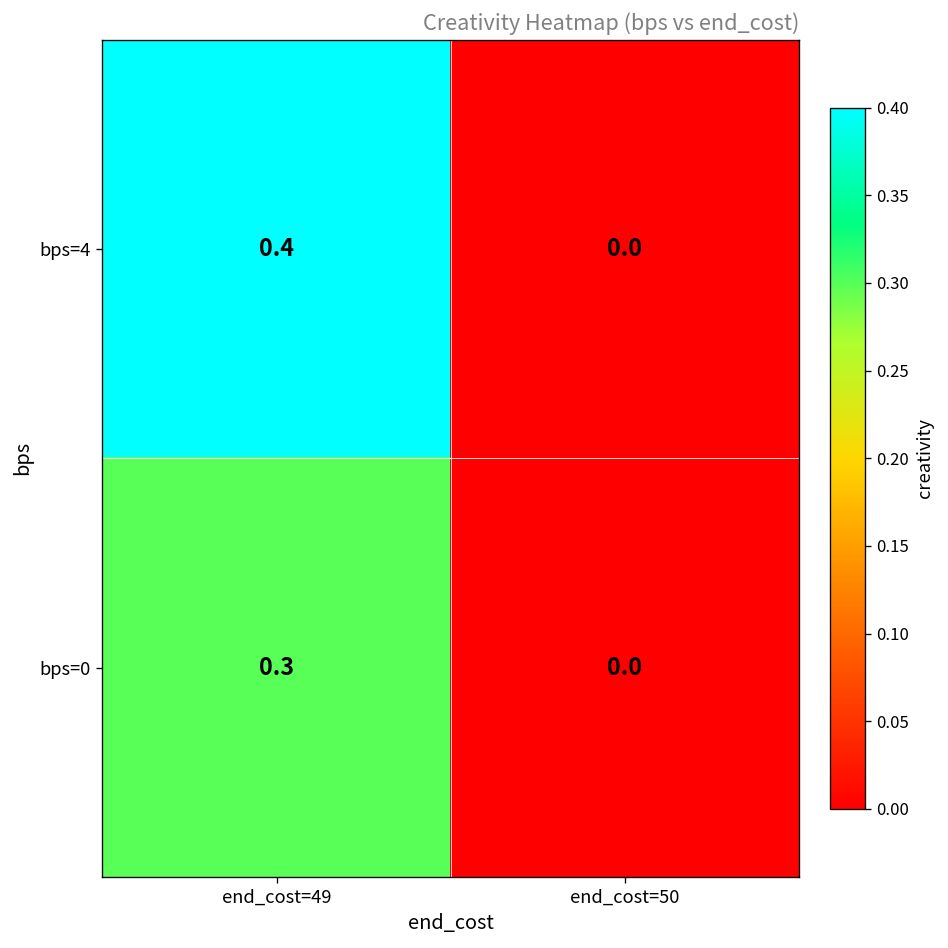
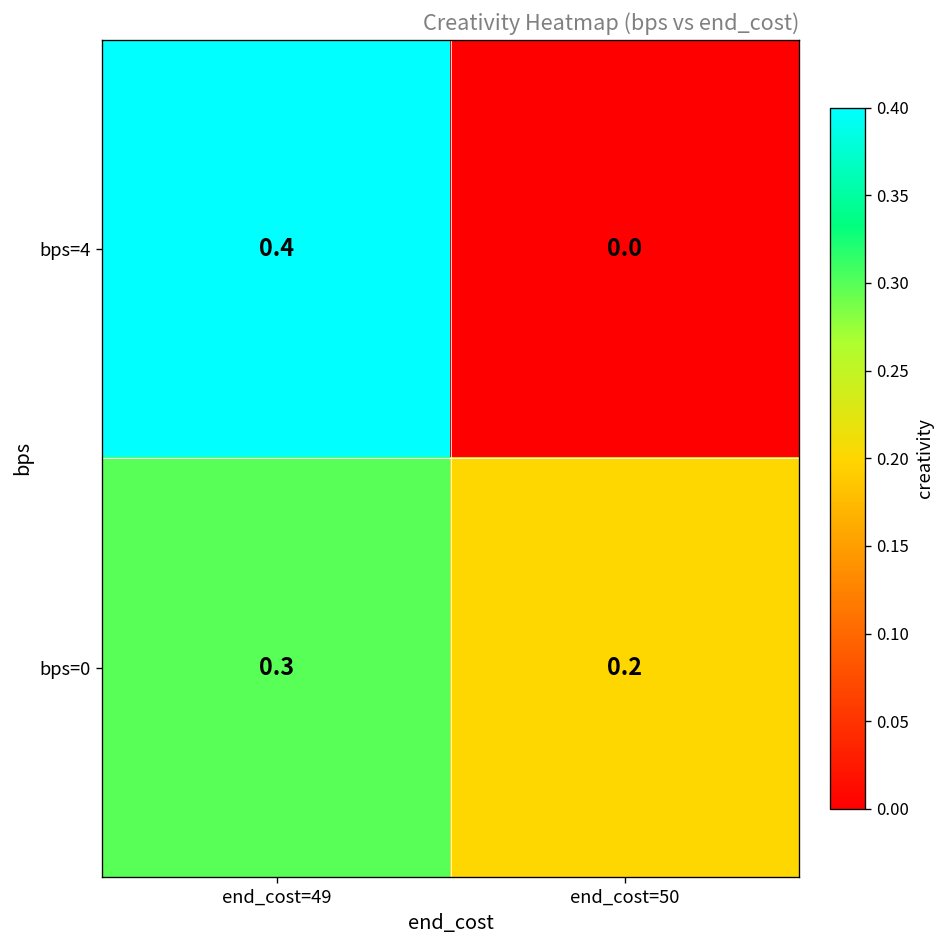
bps=0, end_cost=50: 0.0 -> 0.2
